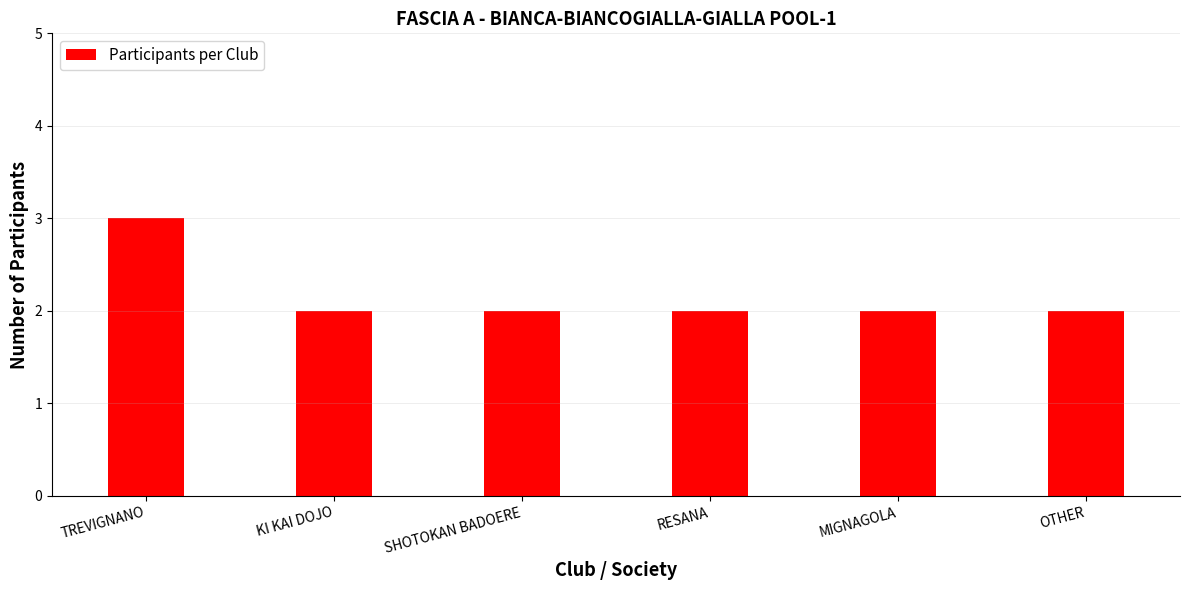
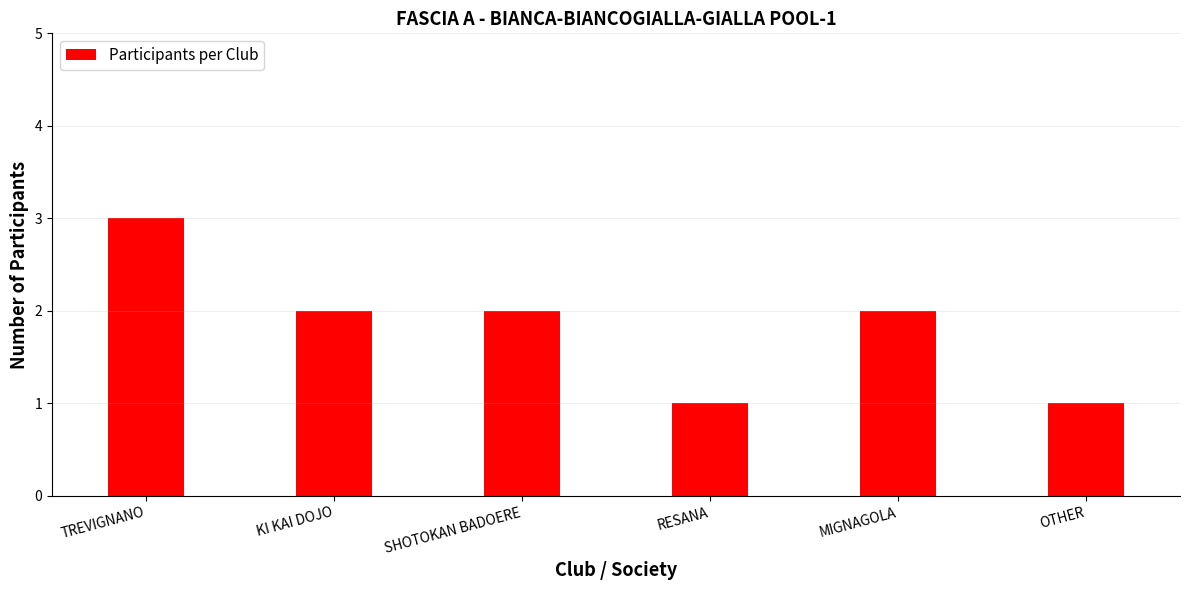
RESANA: 2 -> 1
OTHER: 2 -> 1
